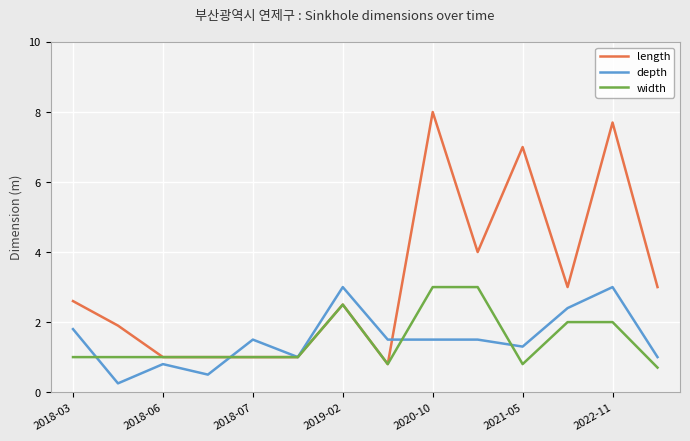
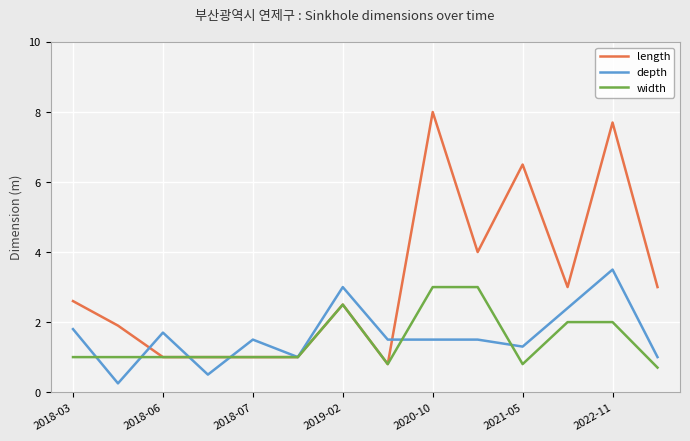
depth, 2018-06: 0.8 -> 1.7
length, 2021-05: 7.0 -> 6.5
depth, 2022-11: 3.0 -> 3.5
